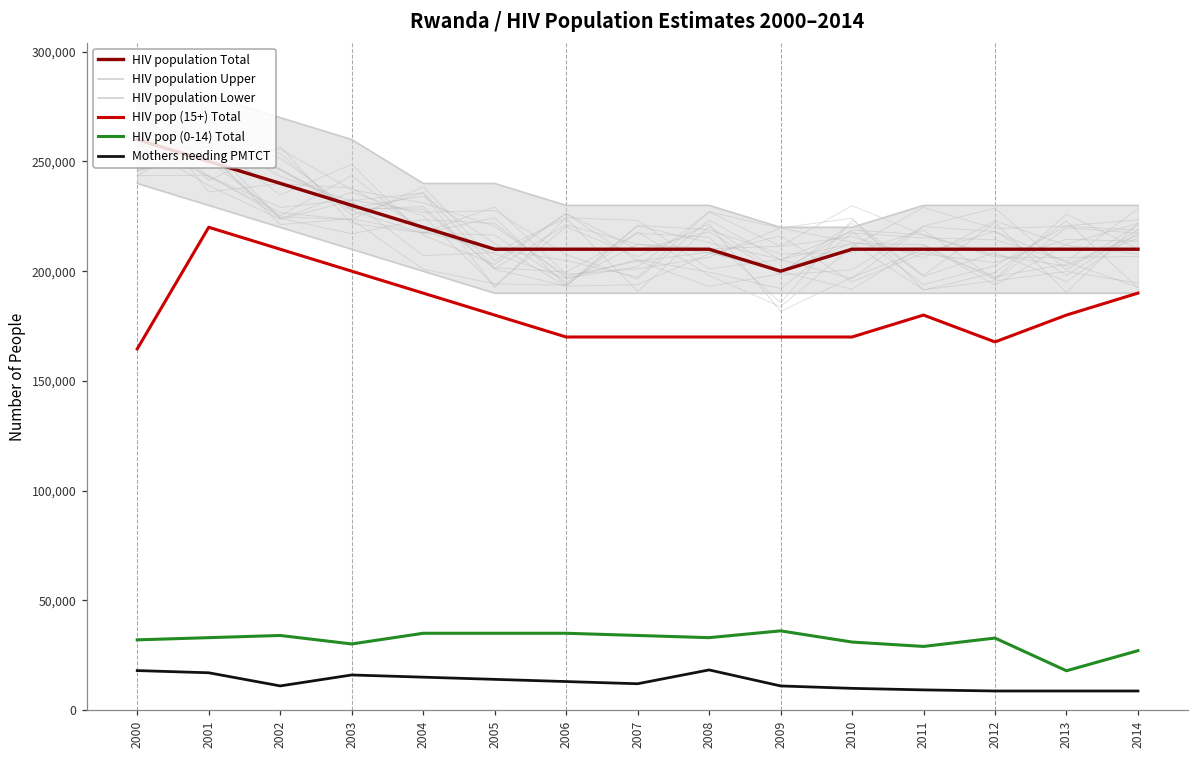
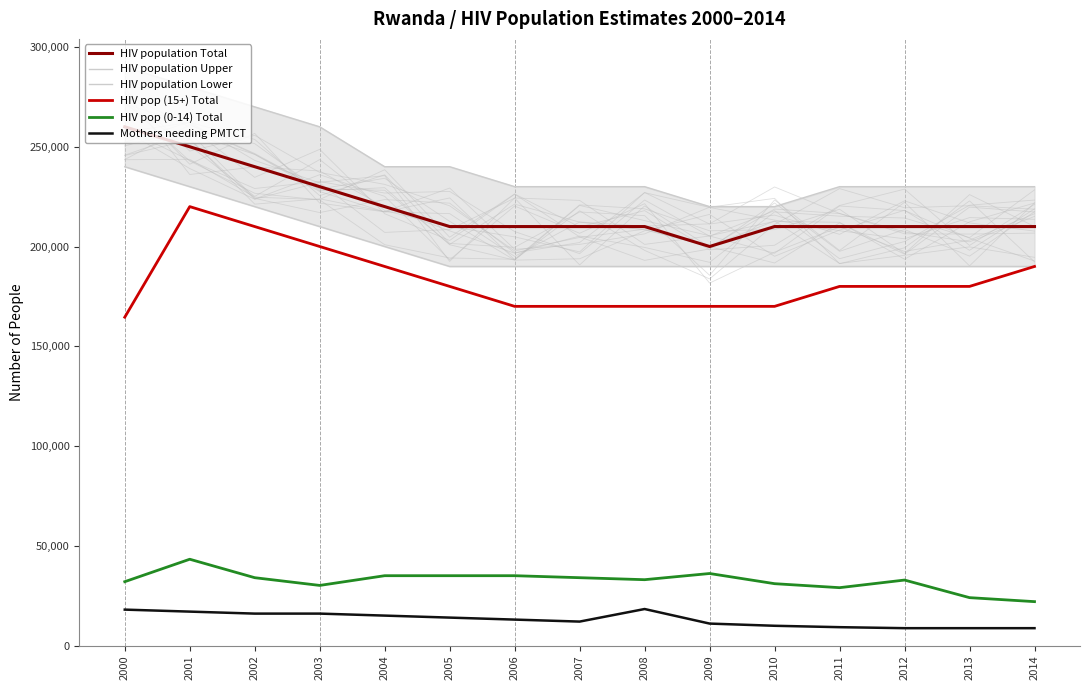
HIV pop (0-14) Total, 2001: 33,000 -> 43,000
Mothers needing PMTCT, 2002: 11,000 -> 16,000
HIV pop (15+) Total, 2012: 168,000 -> 180,000
HIV pop (0-14) Total, 2013: 18,000 -> 24,000
HIV pop (0-14) Total, 2014: 27,000 -> 22,000
